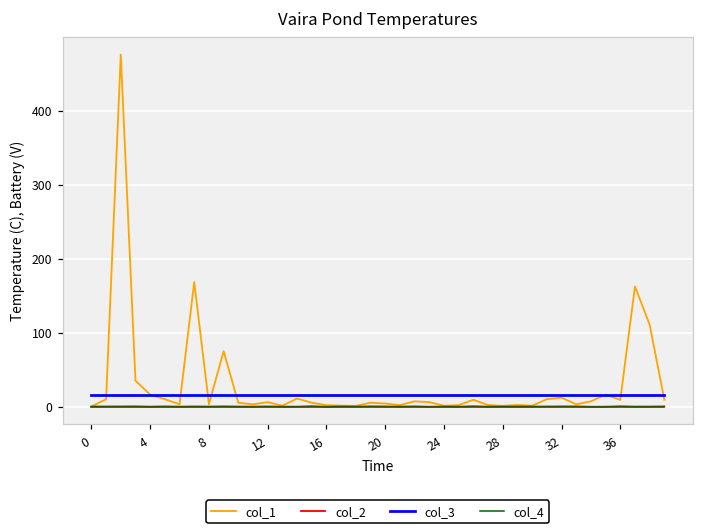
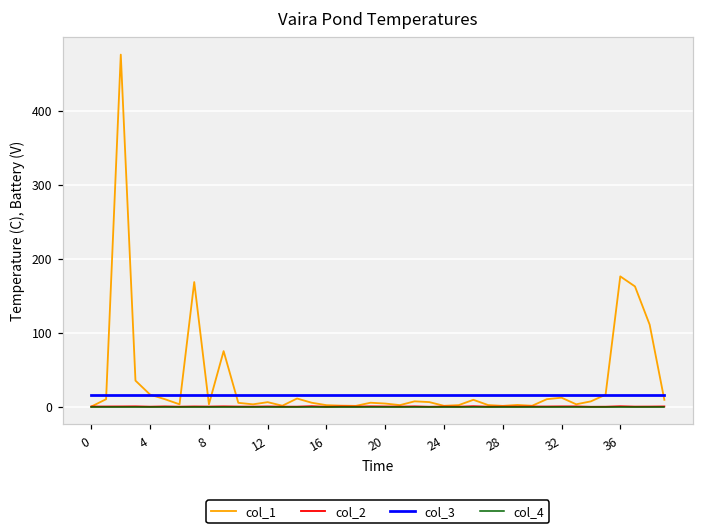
col_1, 36: 10 -> 180
